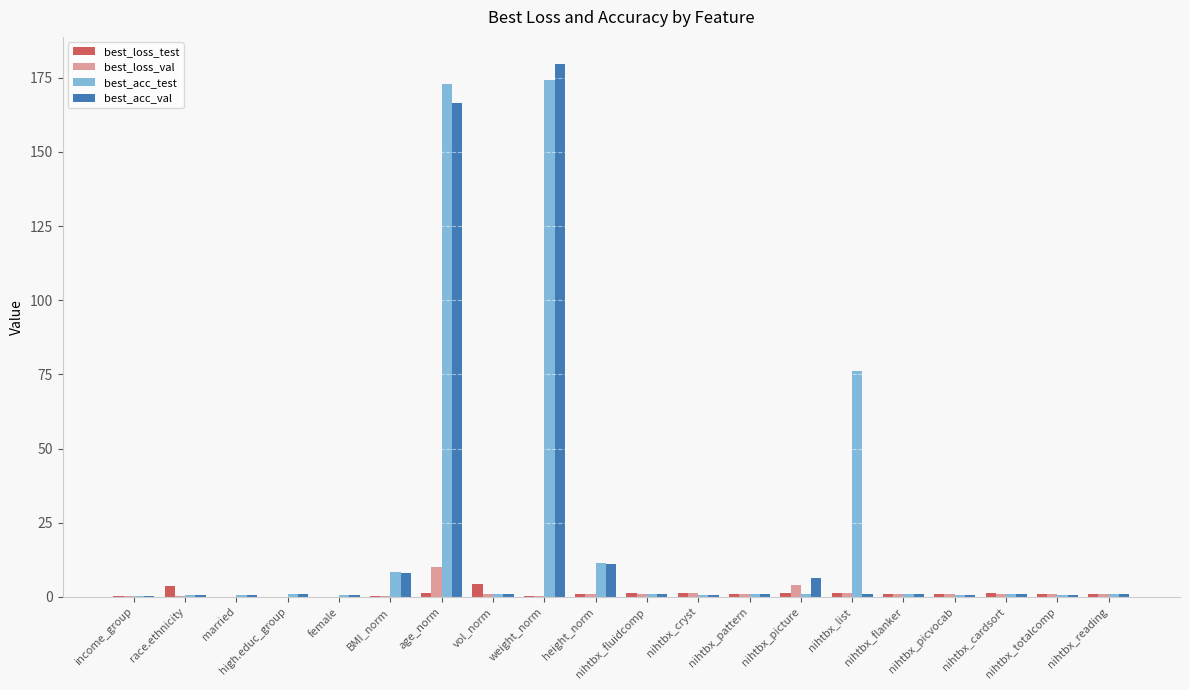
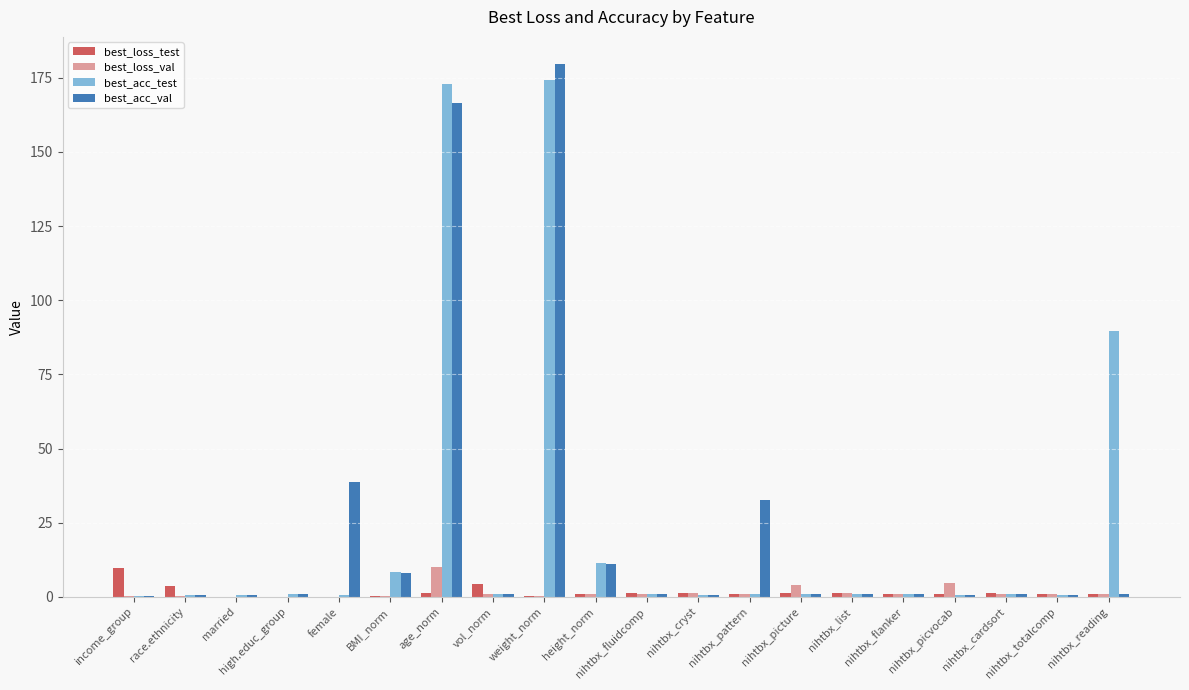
best_loss_test, income_group: 0 -> 10
best_acc_val, female: 1 -> 39
best_acc_val, nihtbx_pattern: 1 -> 33
best_acc_val, nihtbx_picture: 7 -> 1
best_acc_test, nihtbx_list: 76 -> 1
best_loss_val, nihtbx_picvocab: 1 -> 5
best_acc_test, nihtbx_reading: 1 -> 90
